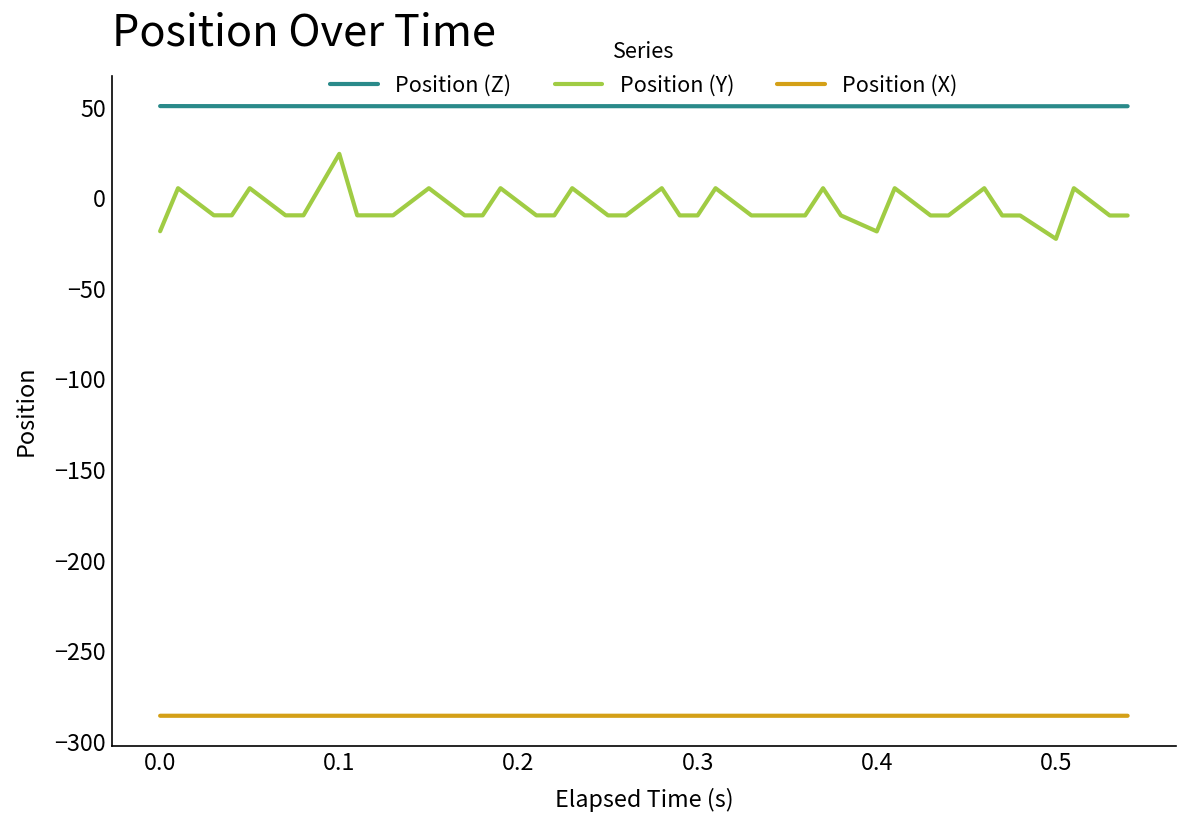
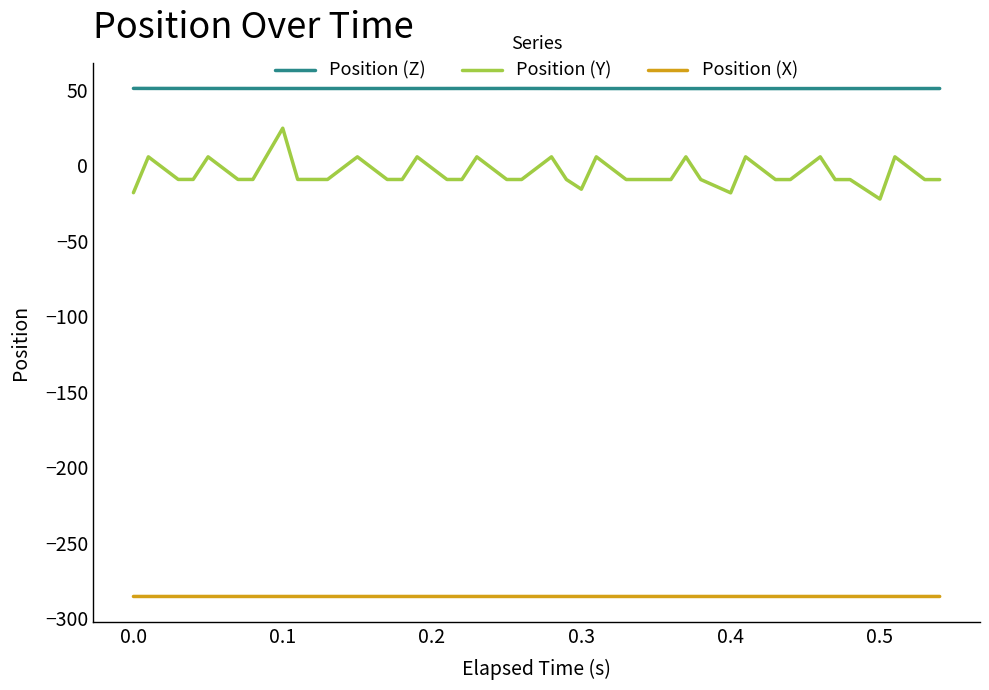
Position (Y), 0.3: -9 -> -16
